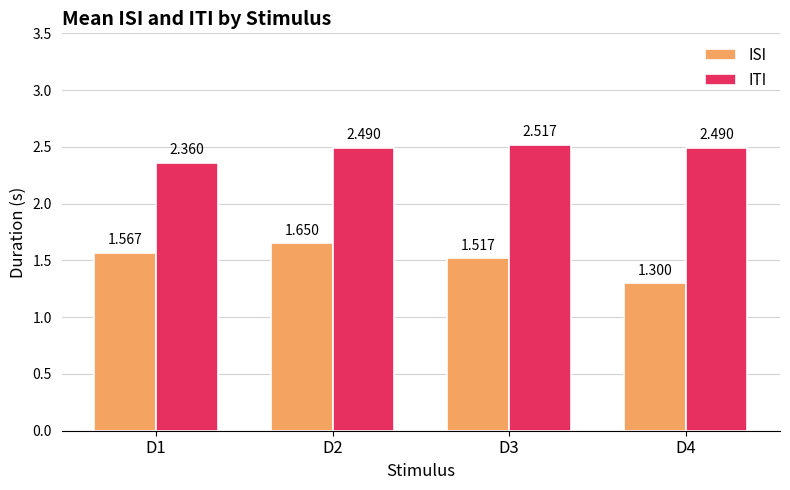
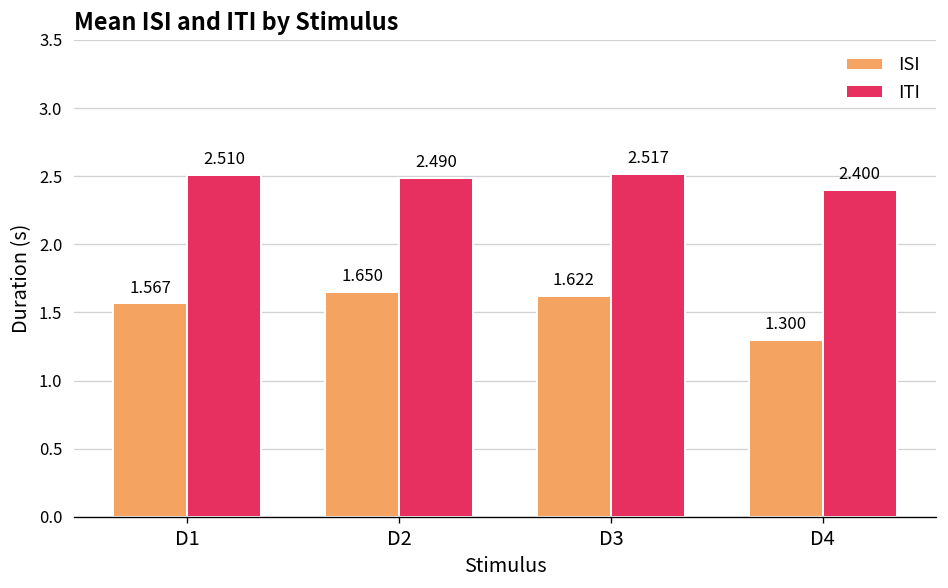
ITI, D1: 2.360 -> 2.510
ISI, D3: 1.517 -> 1.622
ITI, D4: 2.490 -> 2.400
